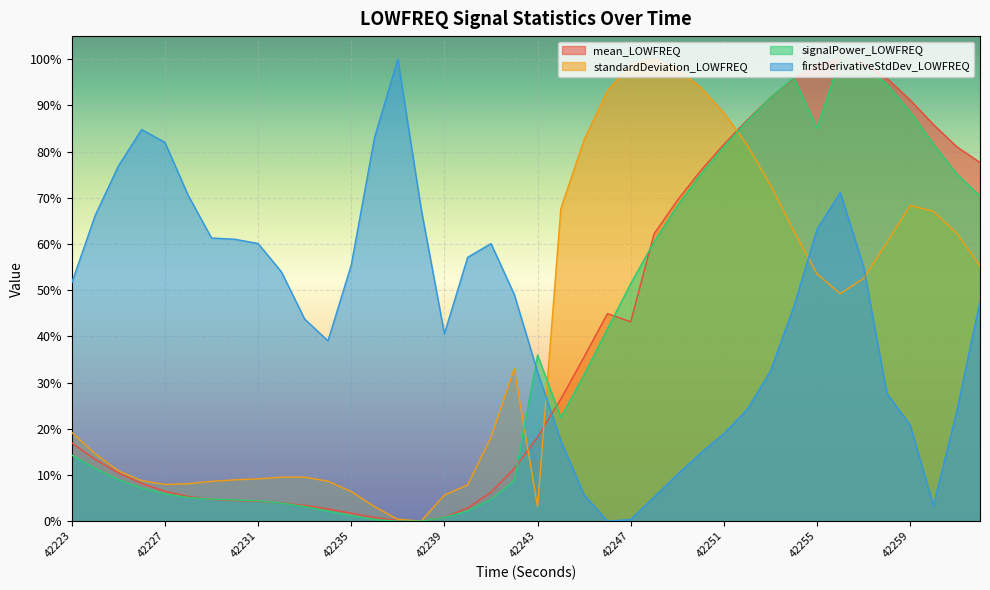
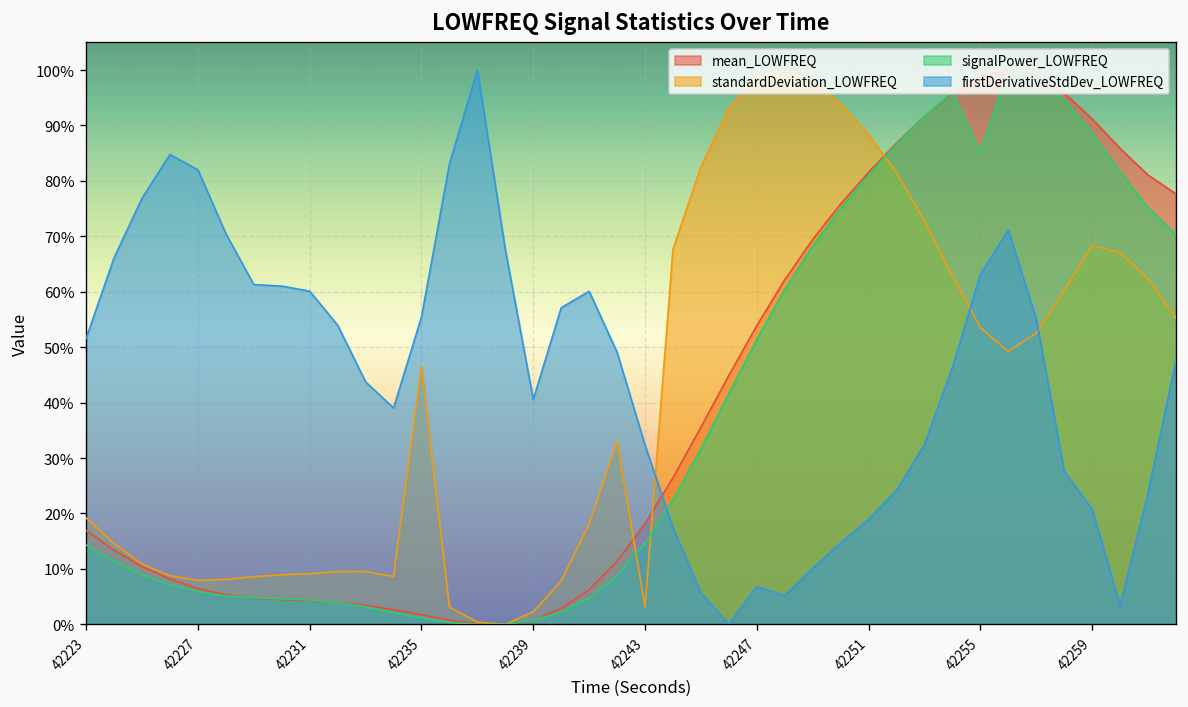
standardDeviation_LOWFREQ, 42235: 6% -> 47%
standardDeviation_LOWFREQ, 42239: 6% -> 2%
signalPower_LOWFREQ, 42243: 36% -> 15%
mean_LOWFREQ, 42247: 43% -> 54%
firstDerivativeStdDev_LOWFREQ, 42247: 0% -> 7%
